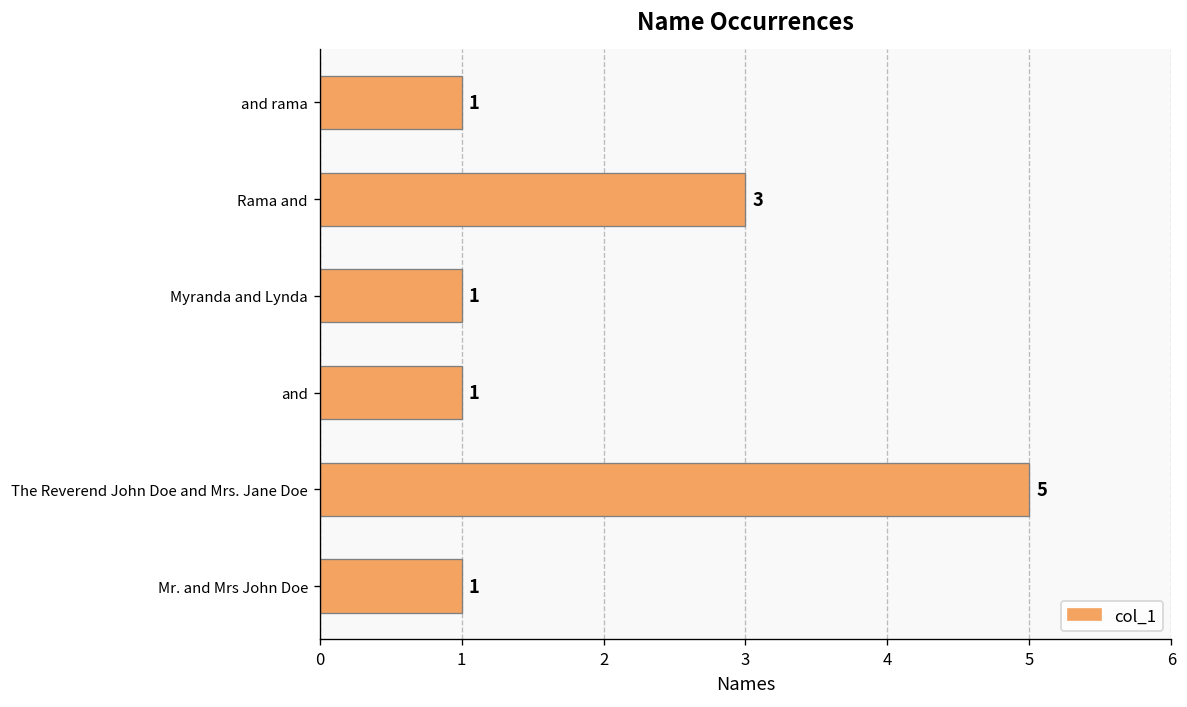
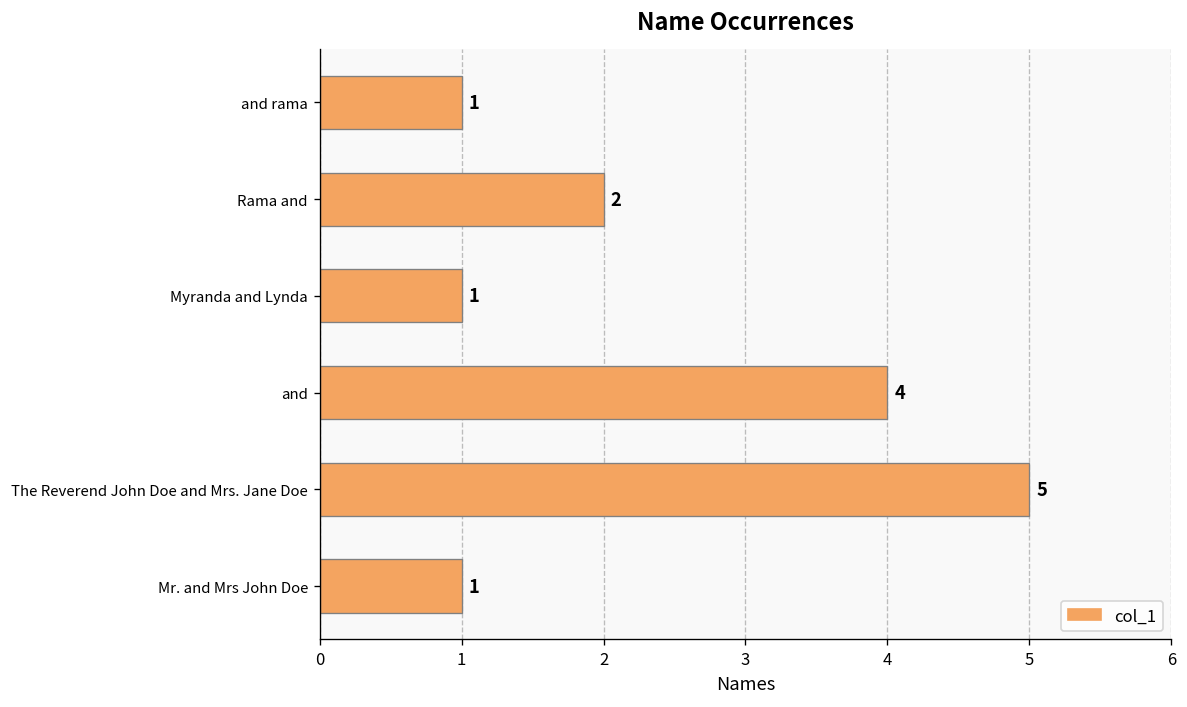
Rama and: 3 -> 2
and: 1 -> 4
